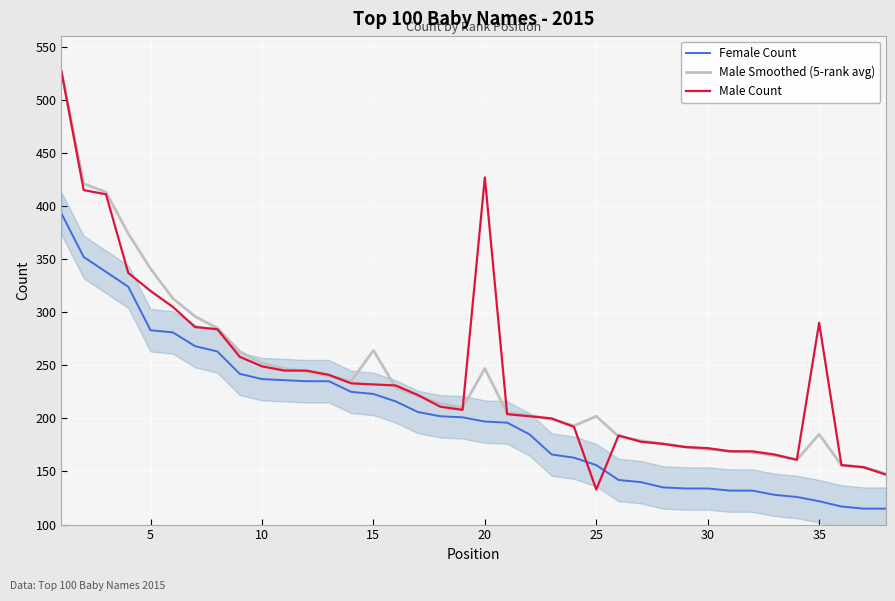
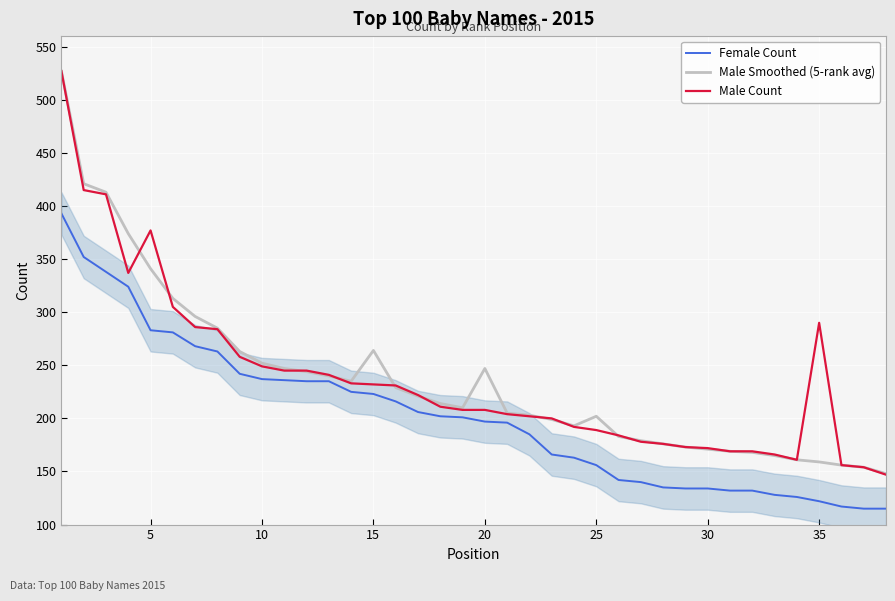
Male Count, 5: 320 -> 377
Male Count, 20: 427 -> 208
Male Count, 25: 133 -> 189
Male Smoothed (5-rank avg), 35: 185 -> 159
